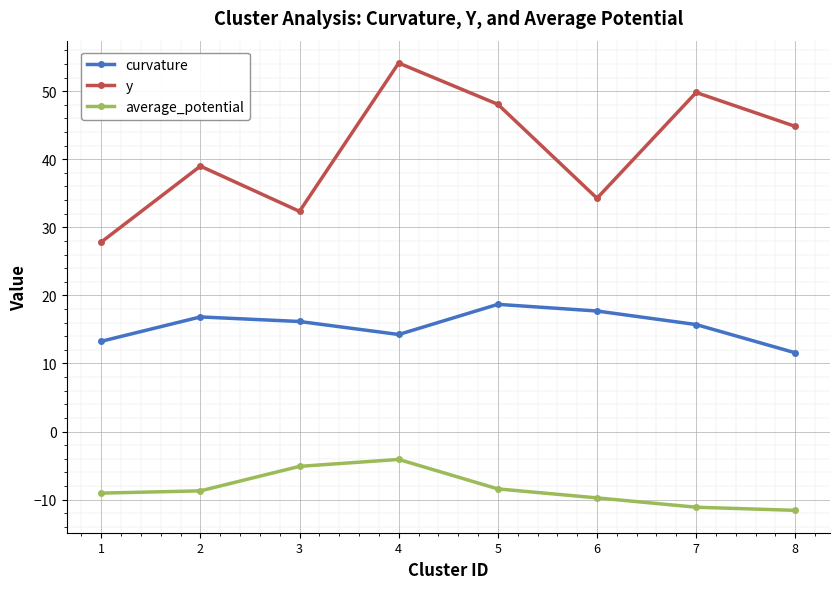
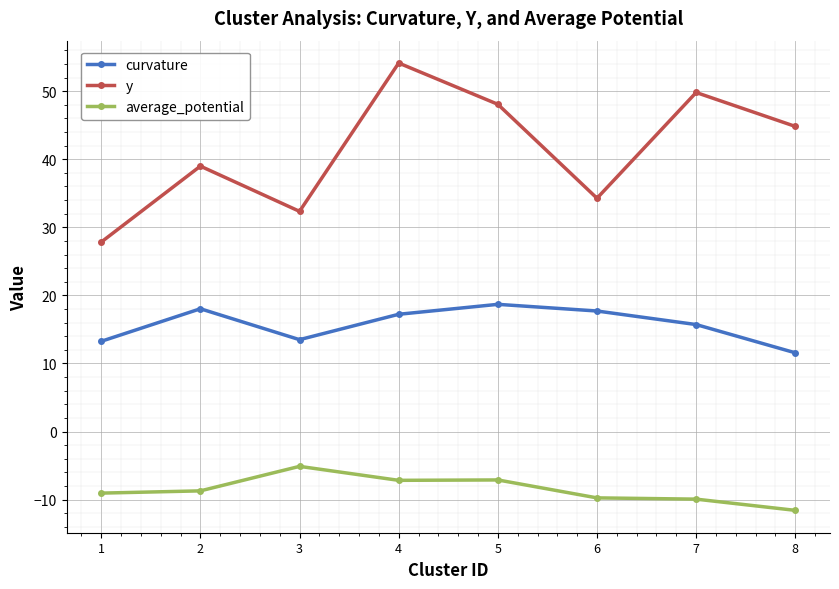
curvature, 2: 17 -> 18
curvature, 3: 16 -> 13
curvature, 4: 14 -> 17
average_potential, 4: -4 -> -7
average_potential, 5: -8 -> -7
average_potential, 7: -11 -> -10
